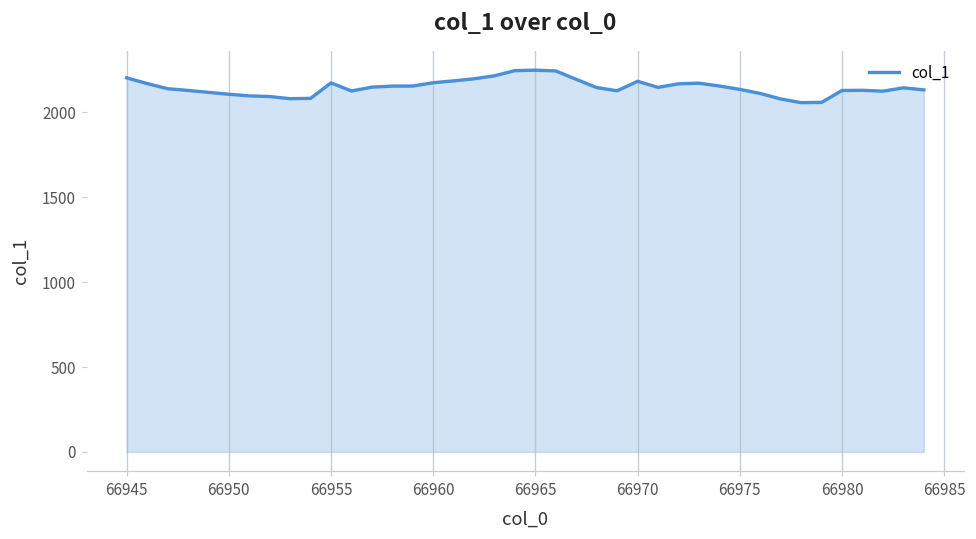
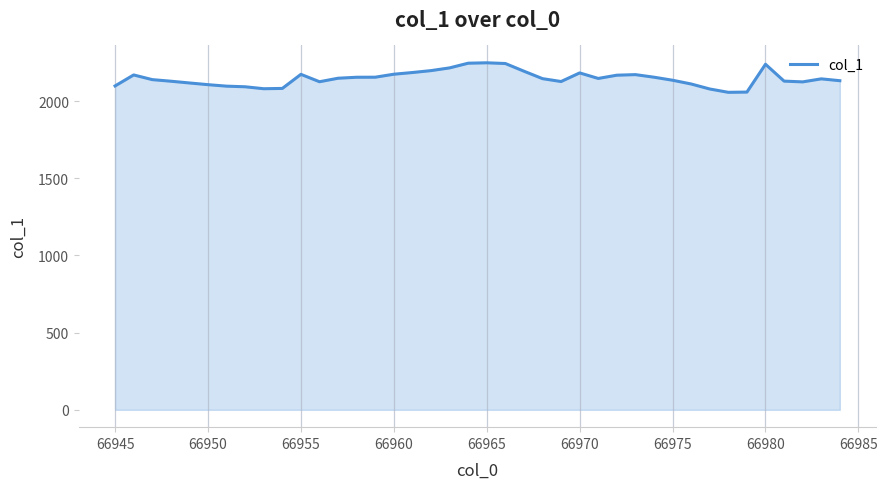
66945: 2200 -> 2100
66980: 2130 -> 2240
